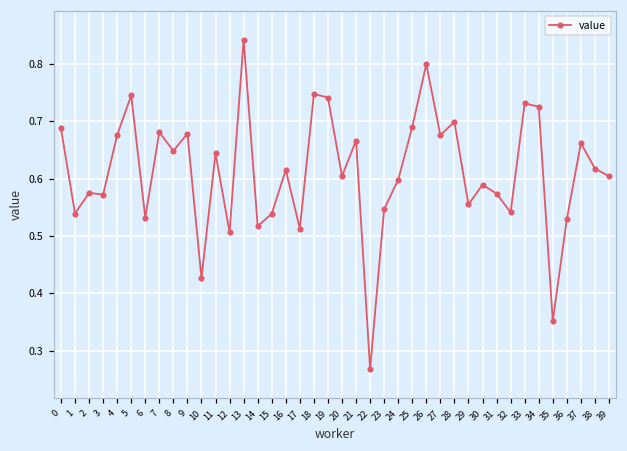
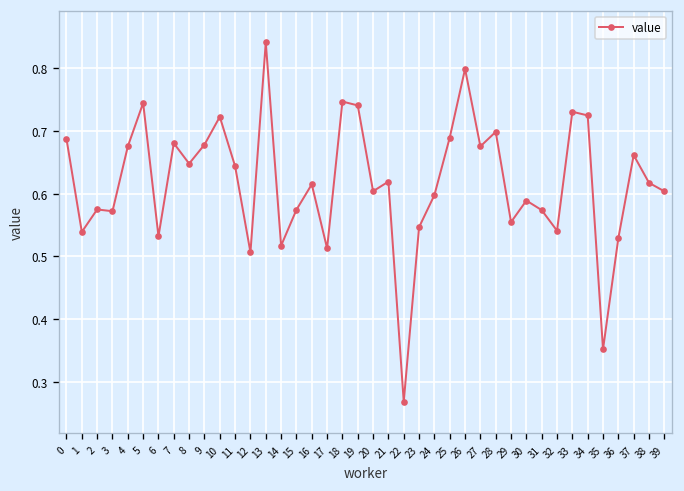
10: 0.43 -> 0.72
15: 0.54 -> 0.57
21: 0.67 -> 0.62
